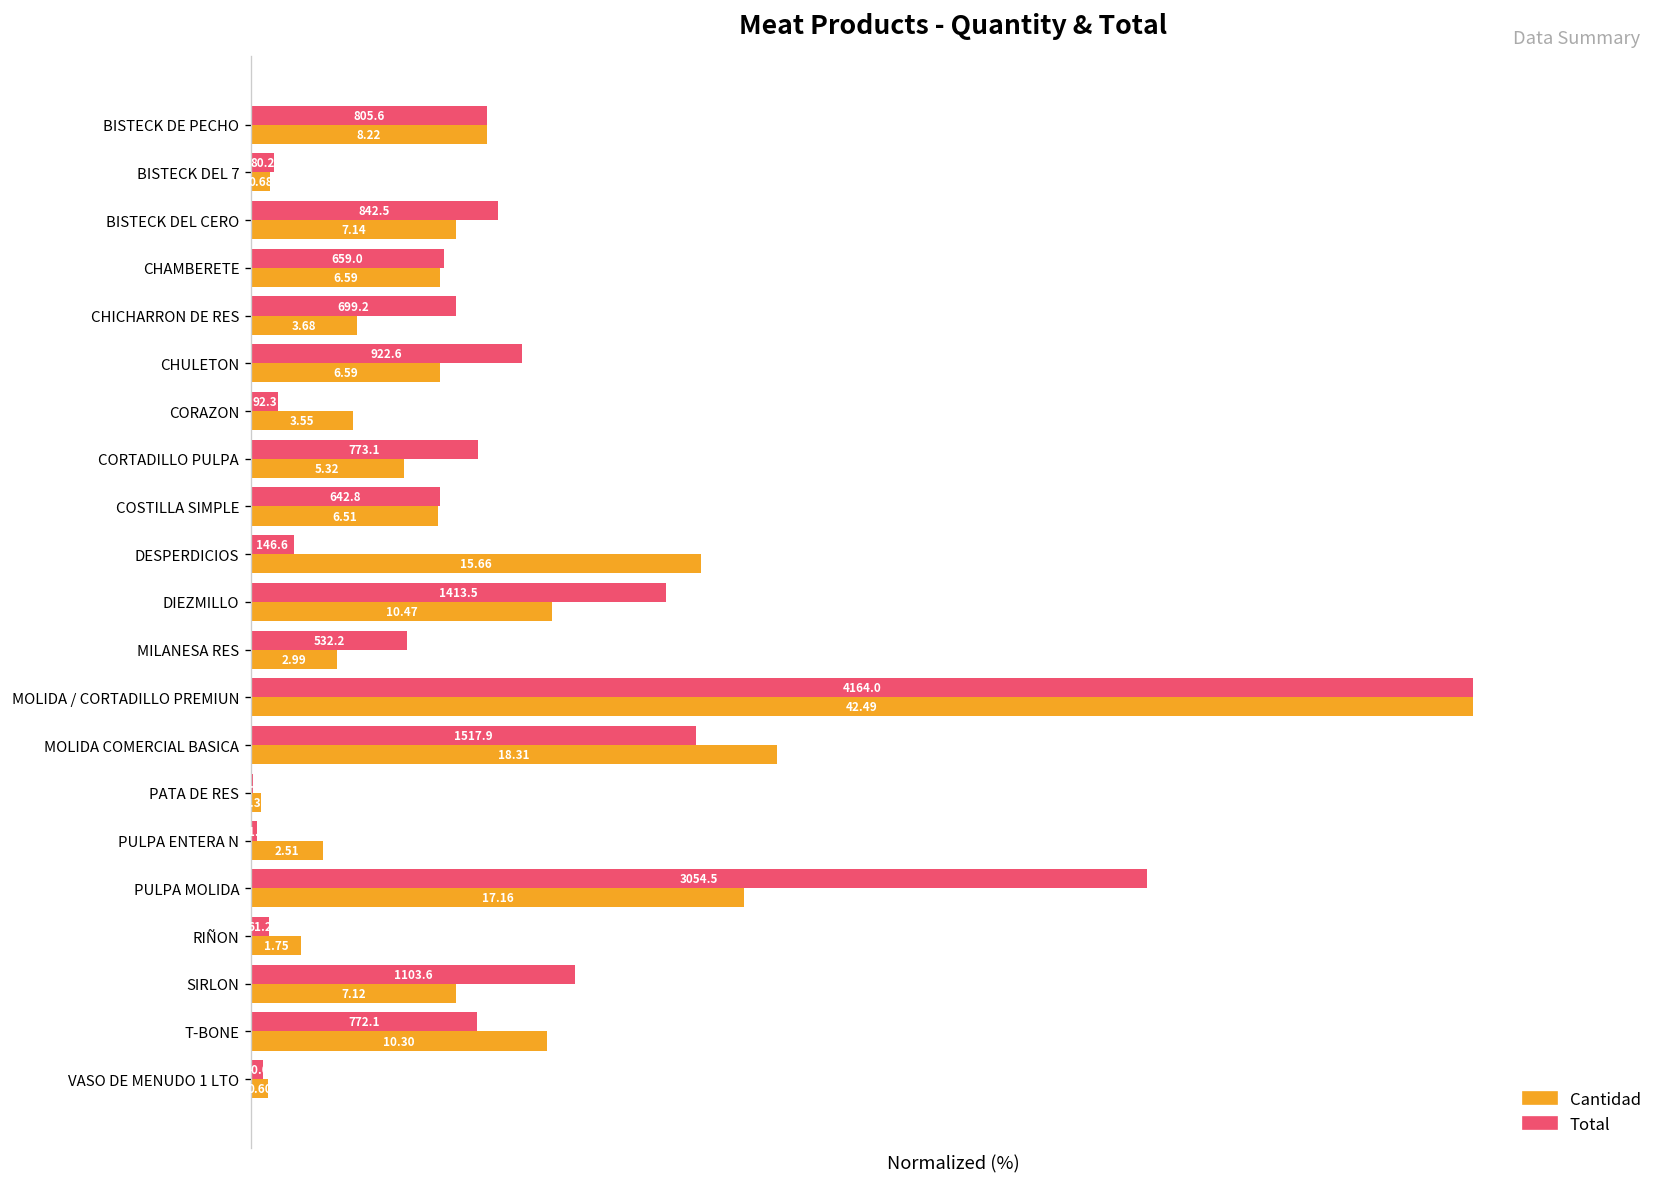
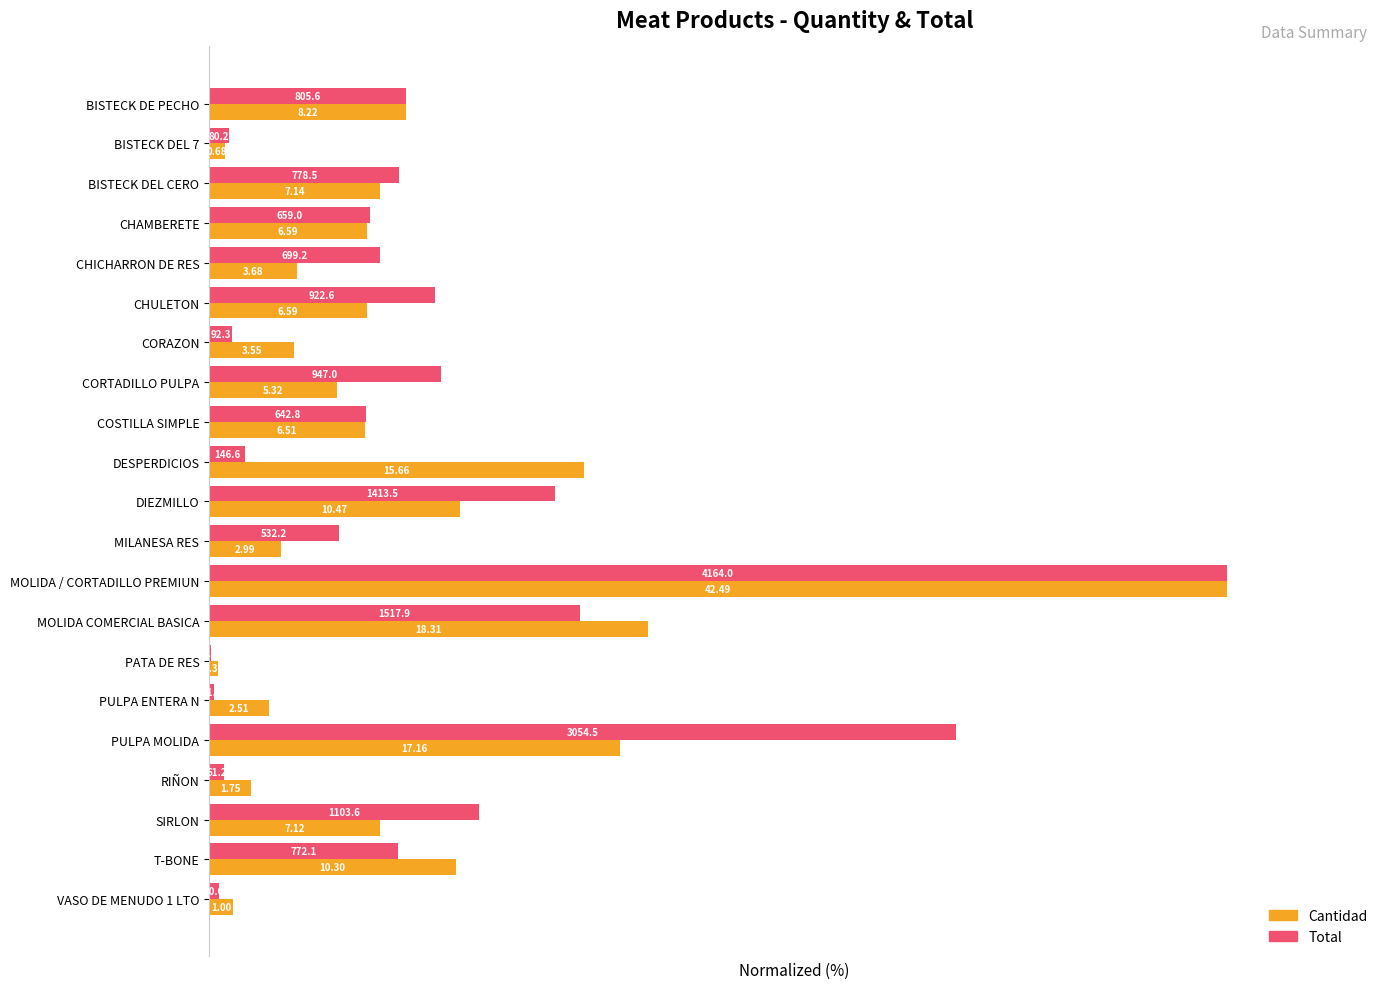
Total, BISTECK DEL CERO: 842.5 -> 778.5
Total, CORTADILLO PULPA: 773.1 -> 947.0
Cantidad, VASO DE MENUDO 1 LTO: 0.60 -> 1.00
